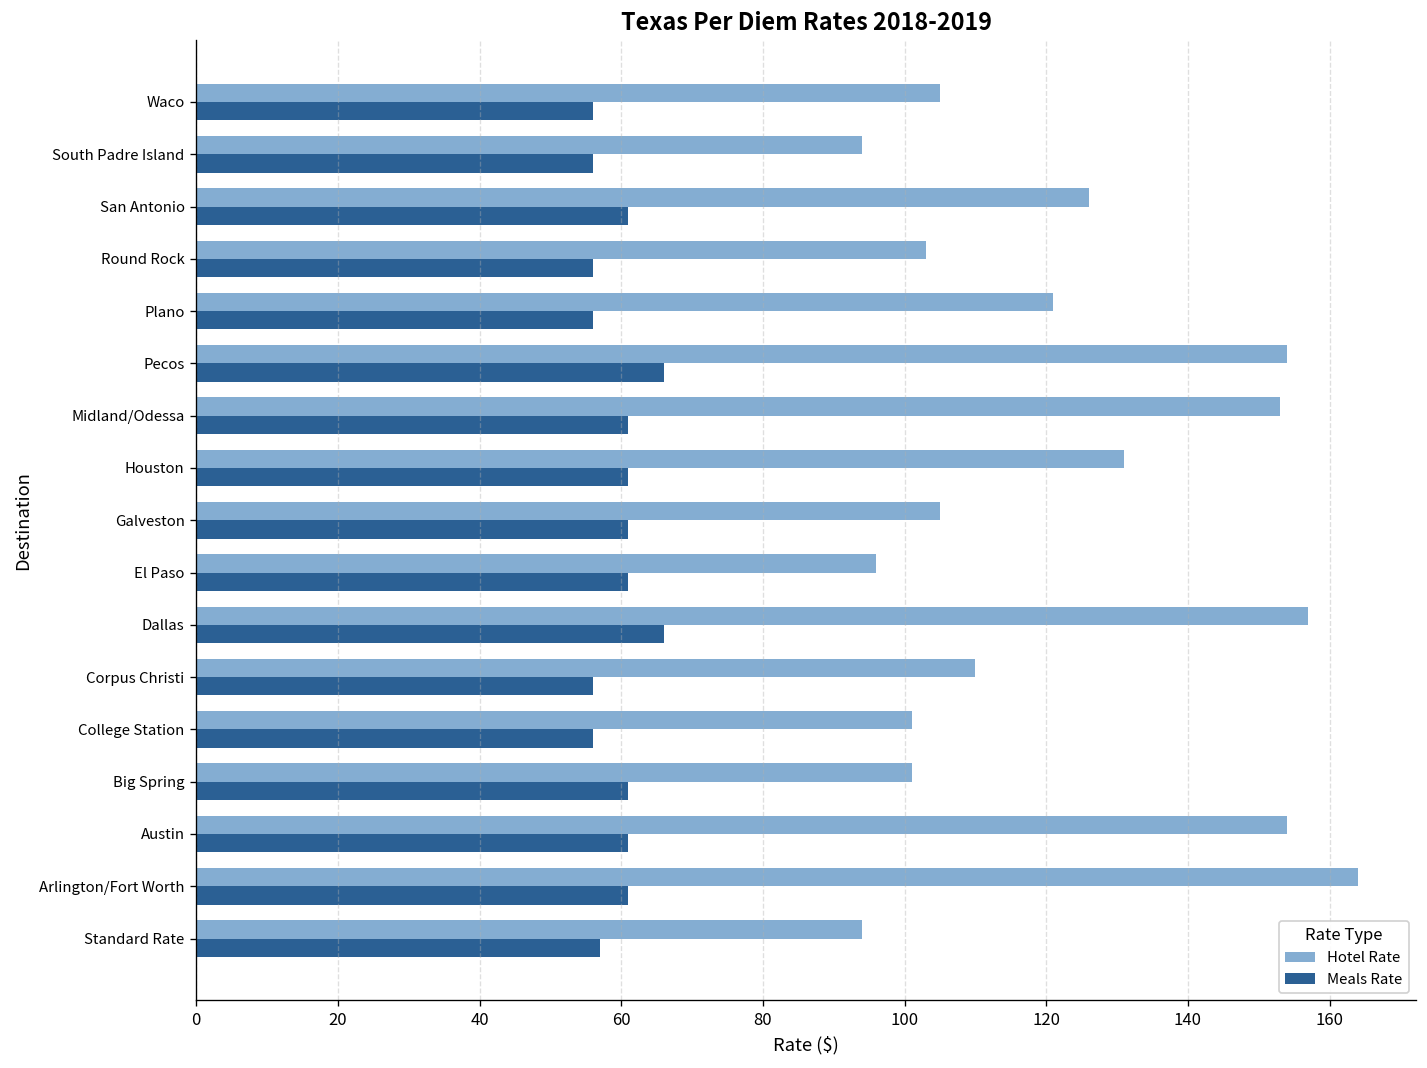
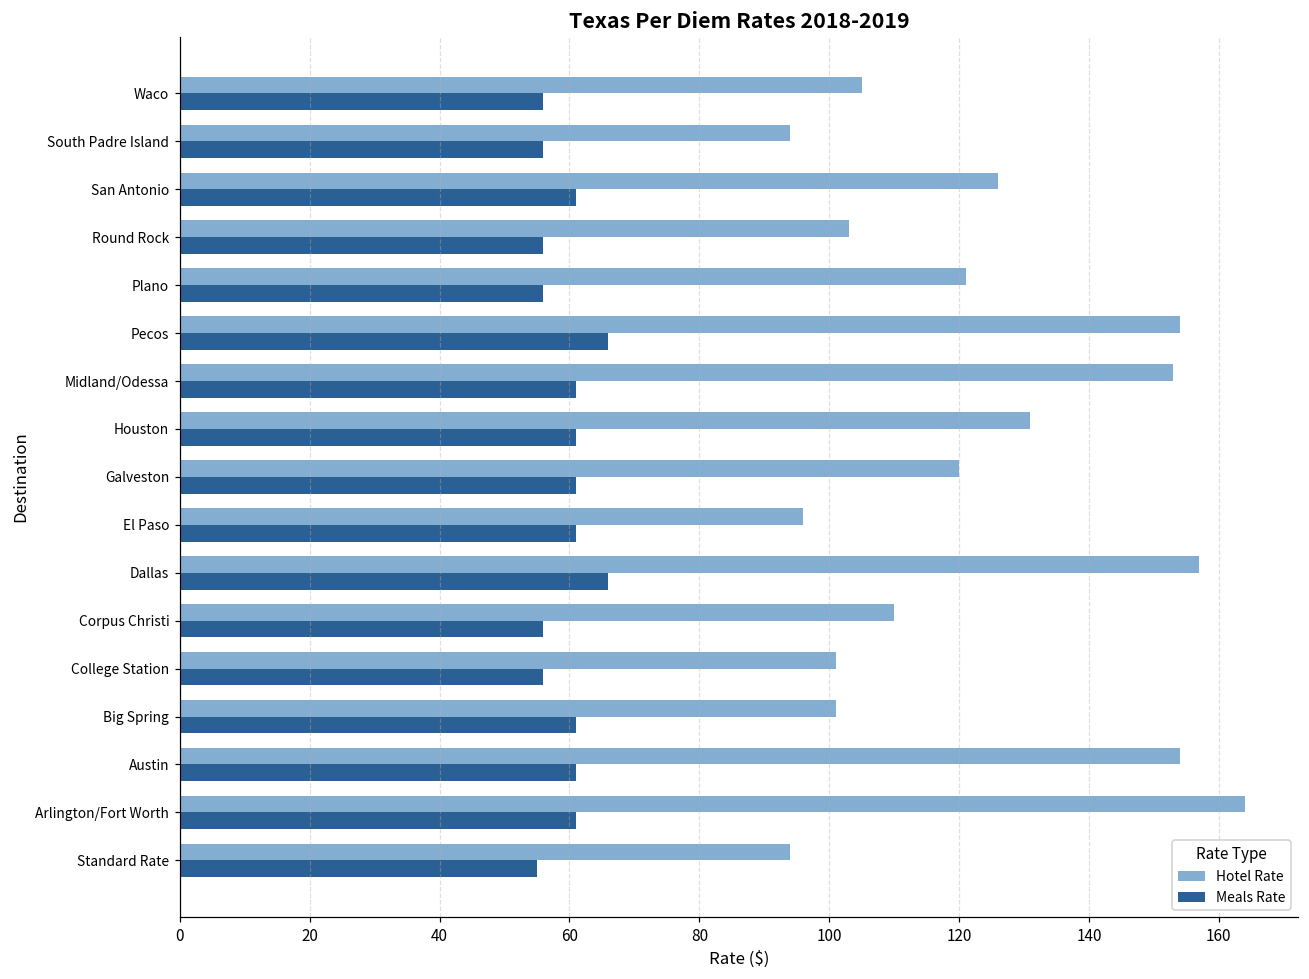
Hotel Rate, Galveston: 105 -> 120
Meals Rate, Standard Rate: 57 -> 55
